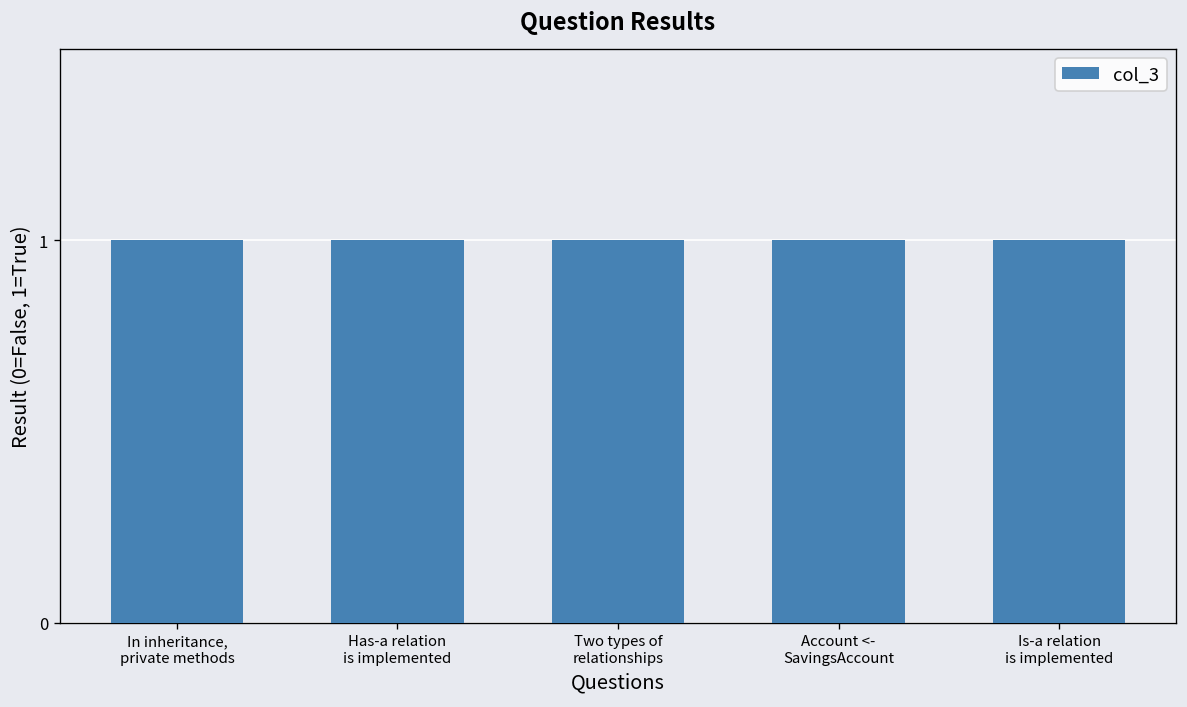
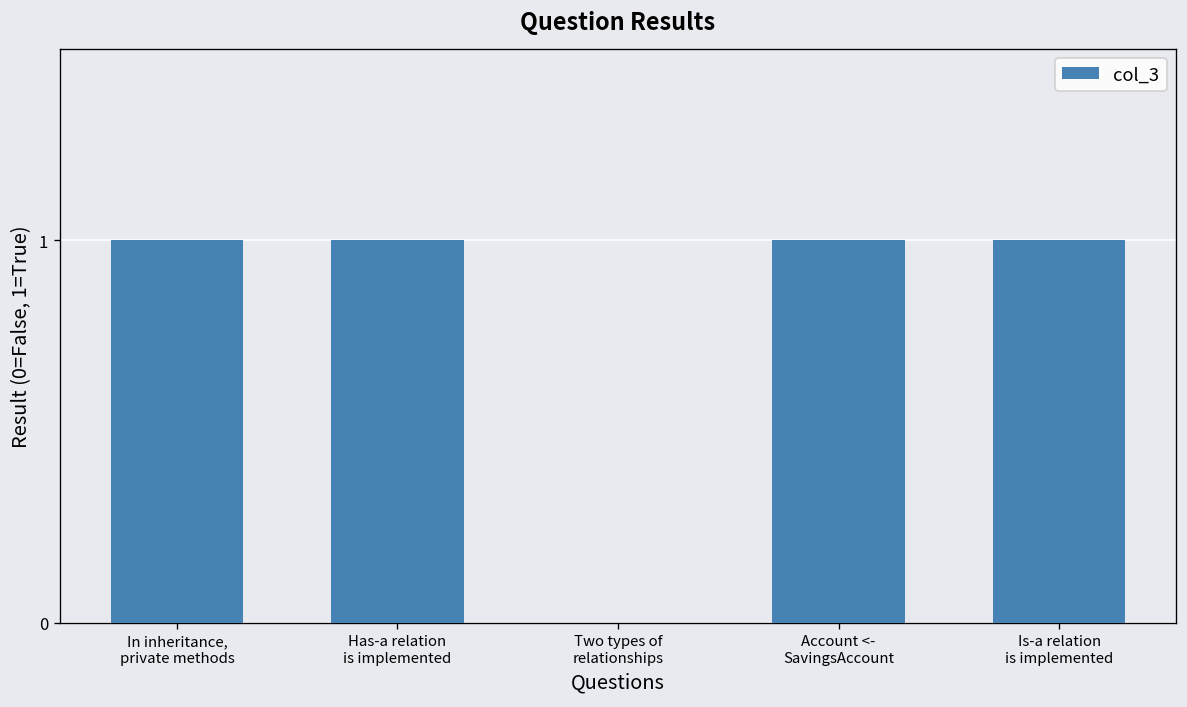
Two types of relationships: 1 -> 0
